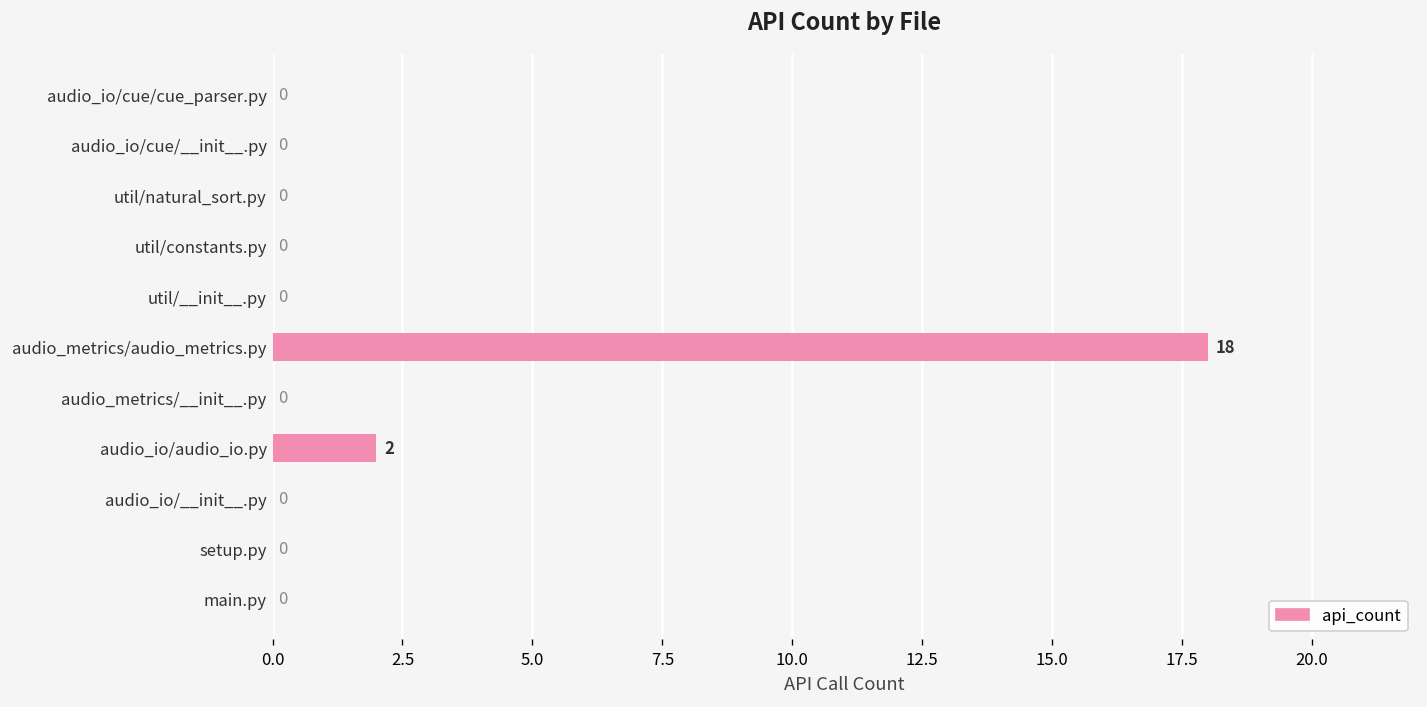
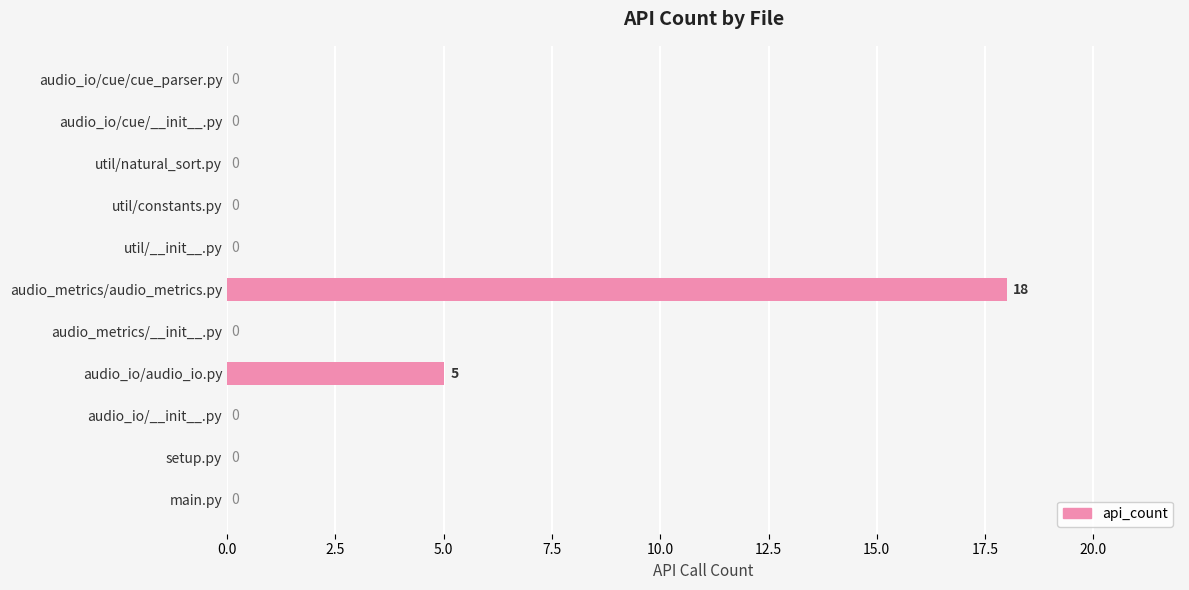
audio_io/audio_io.py: 2 -> 5
